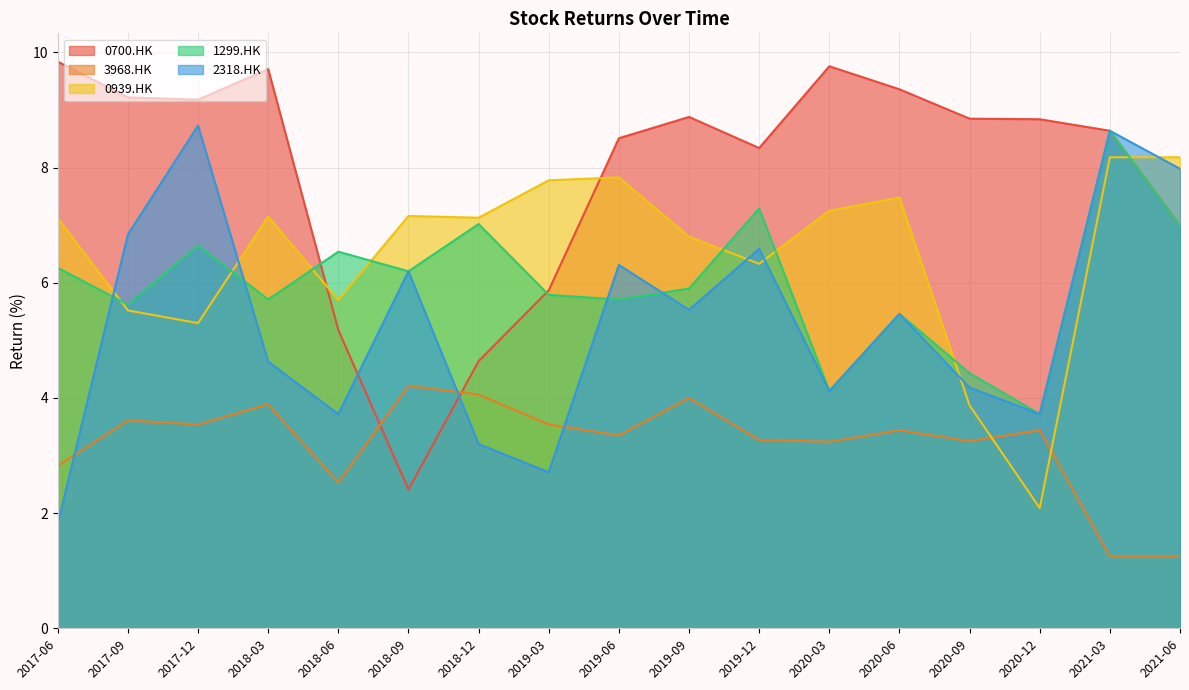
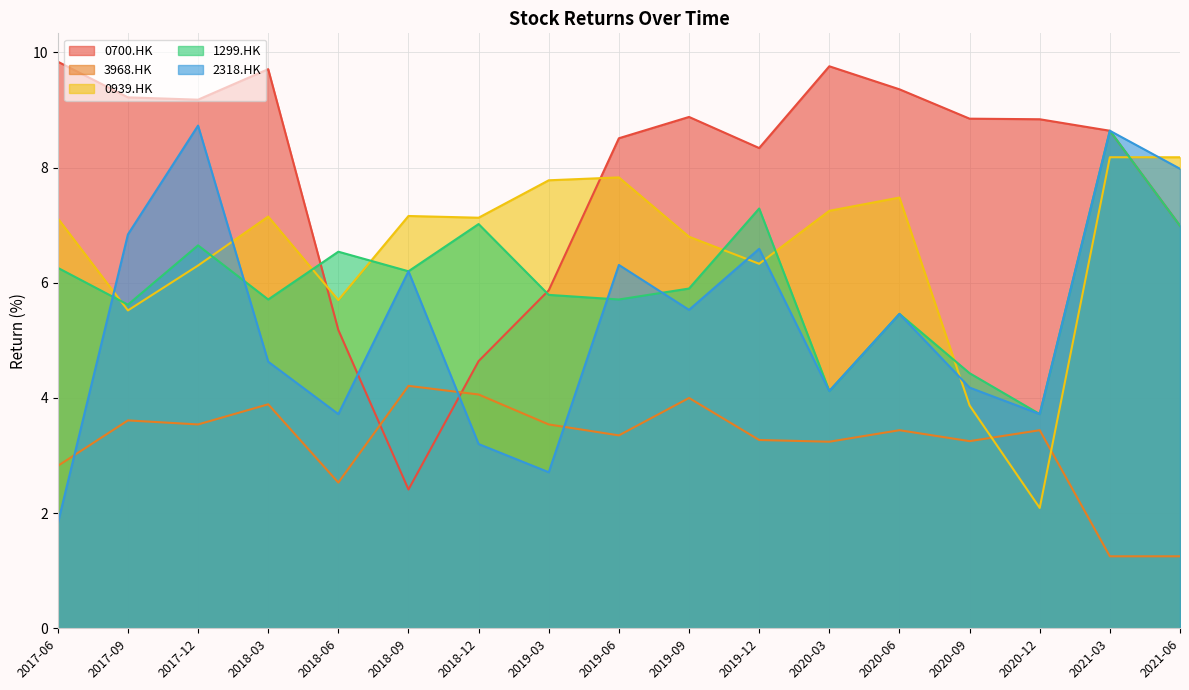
0939.HK, 2017-12: 5.3 -> 6.3
